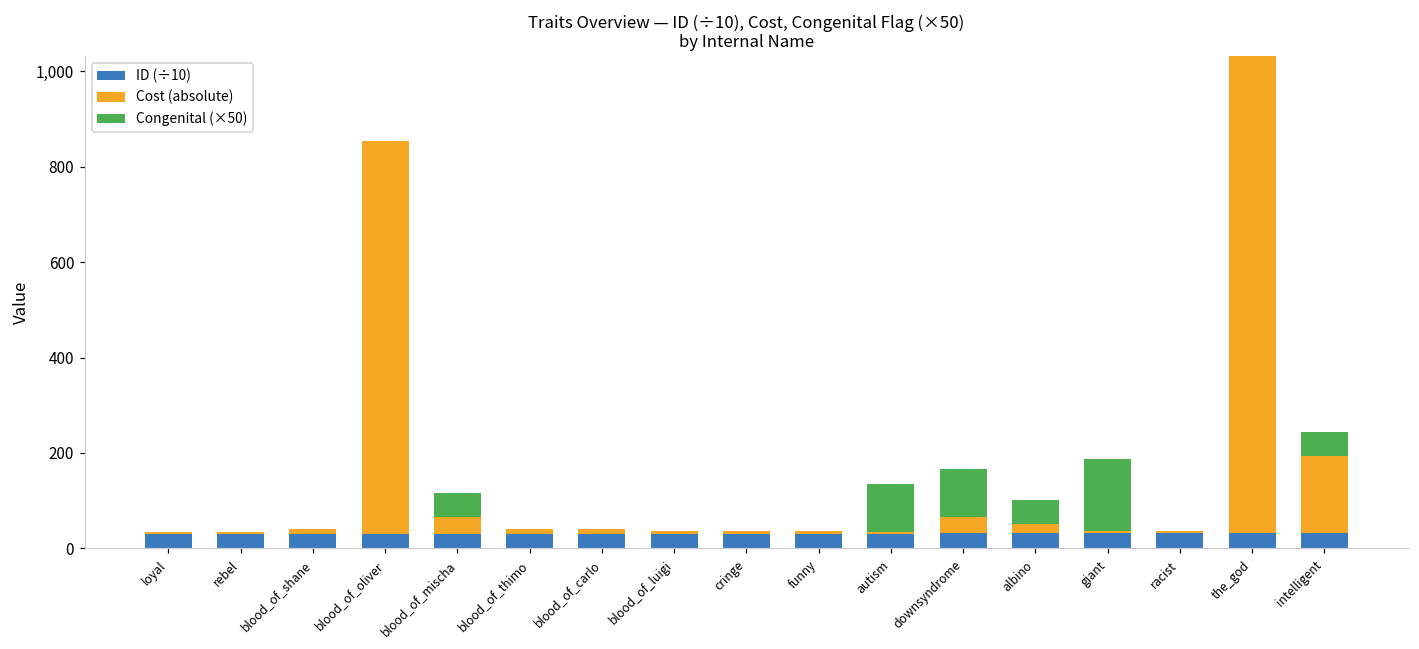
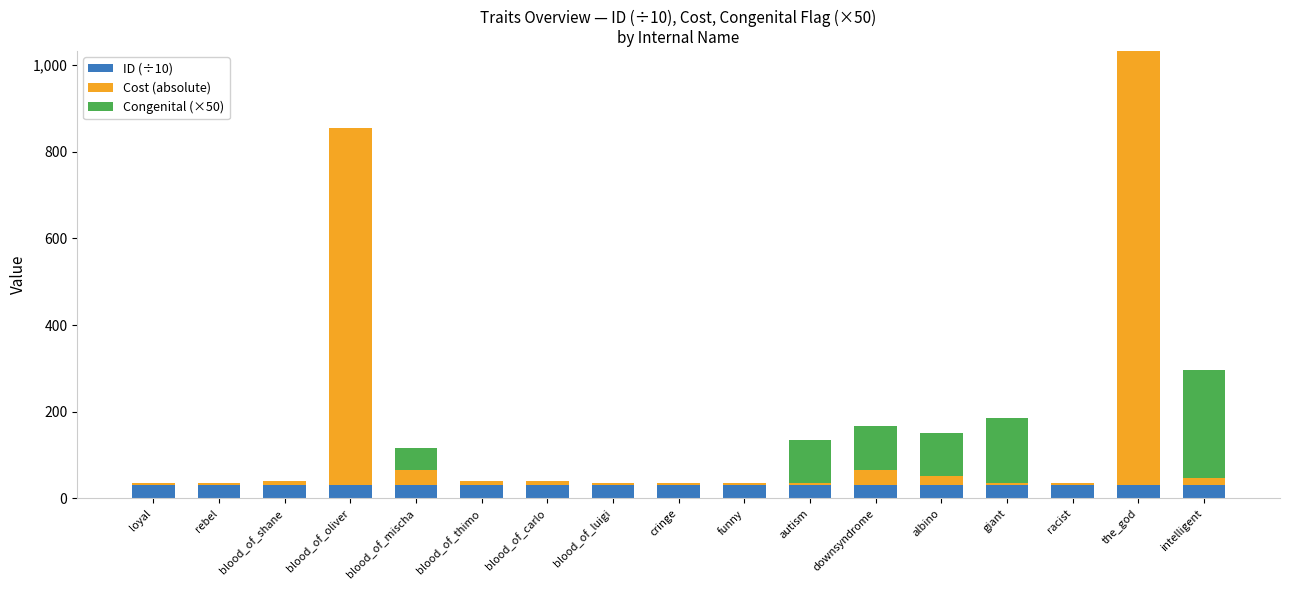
Congenital (×50), albino: 50 -> 100
Cost (absolute), intelligent: 160 -> 20
Congenital (×50), intelligent: 50 -> 250
